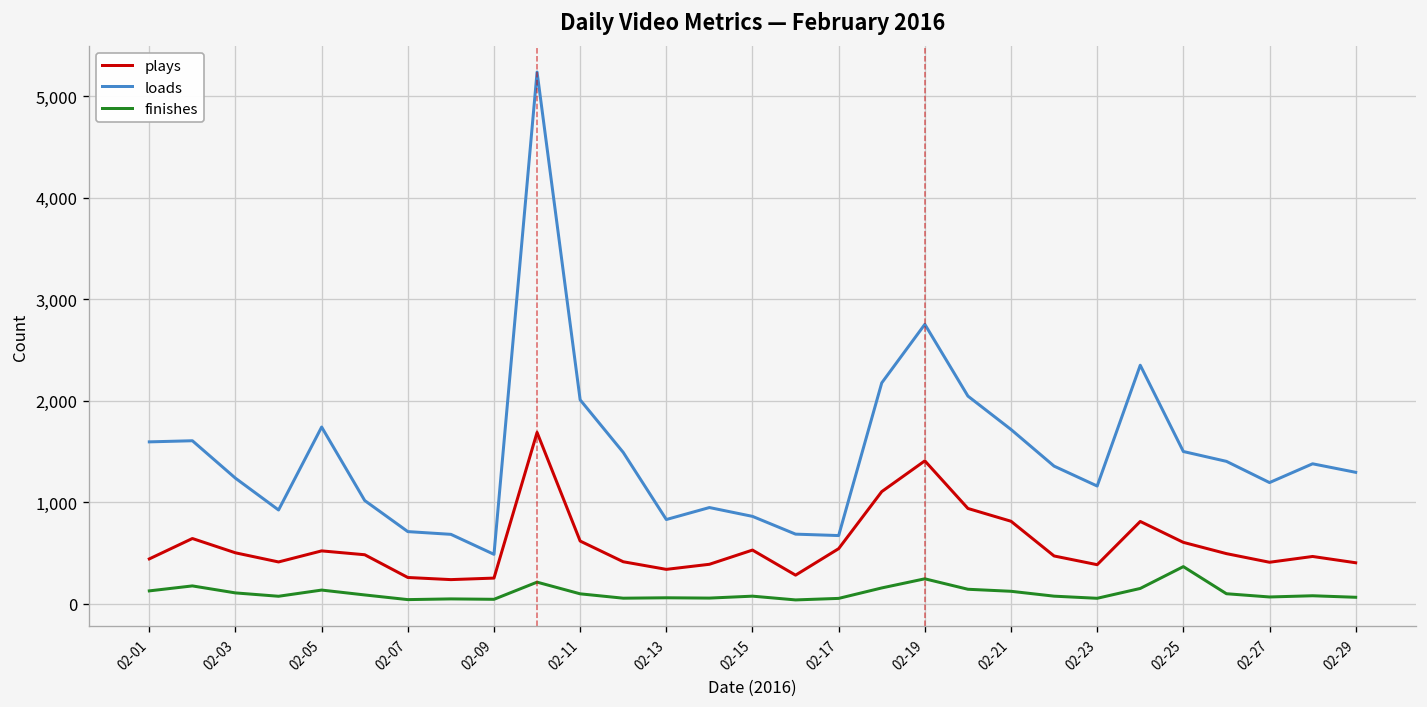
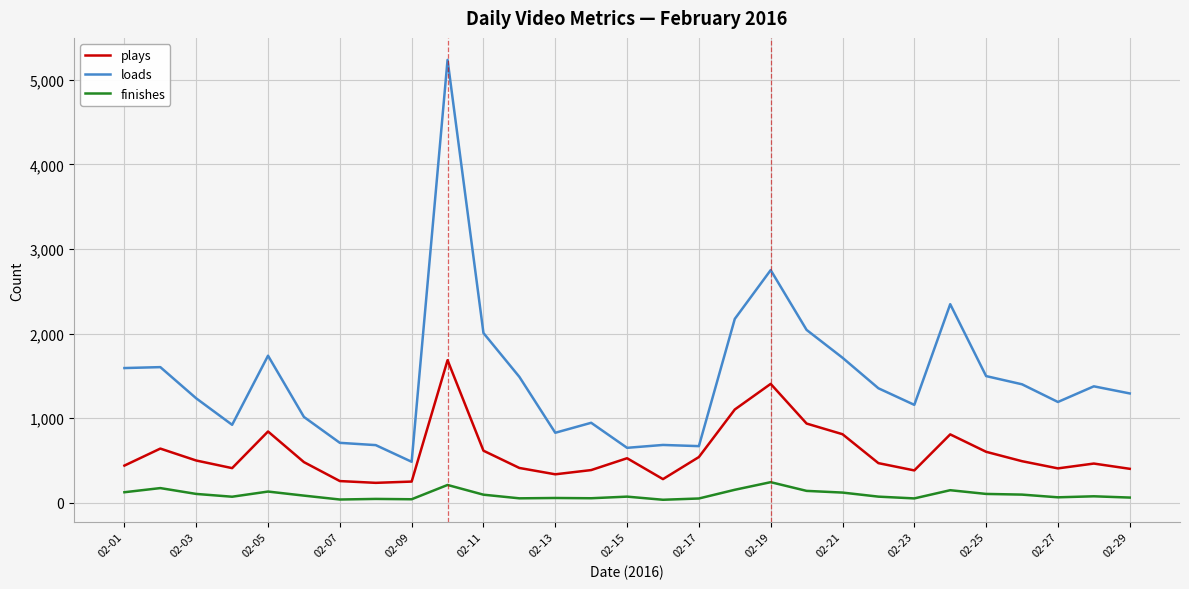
plays, 02-05: 500 -> 800
loads, 02-15: 900 -> 700
finishes, 02-25: 400 -> 100
